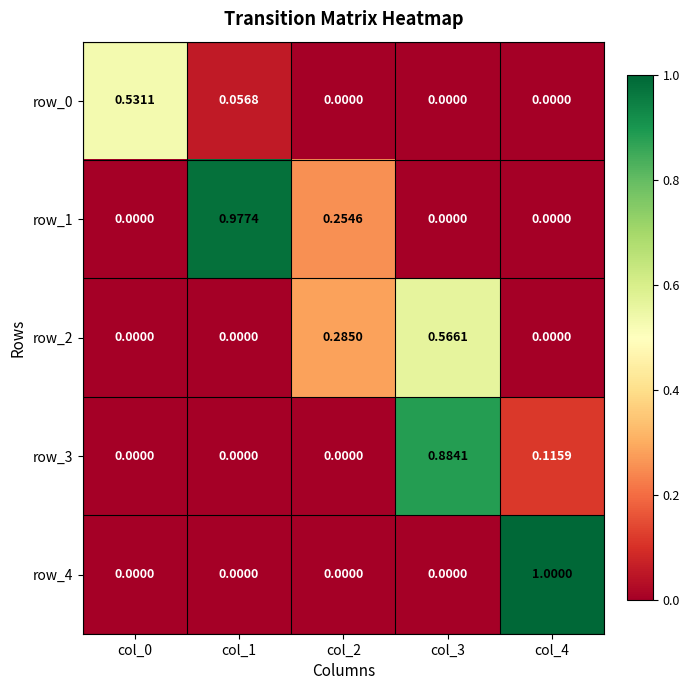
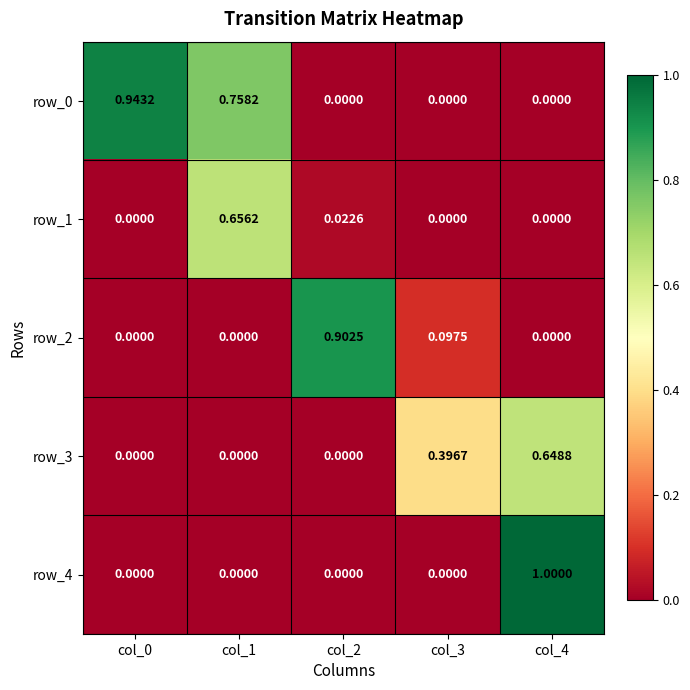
row_0, col_0: 0.5311 -> 0.9432
row_0, col_1: 0.0568 -> 0.7582
row_1, col_1: 0.9774 -> 0.6562
row_1, col_2: 0.2546 -> 0.0226
row_2, col_2: 0.2850 -> 0.9025
row_2, col_3: 0.5661 -> 0.0975
row_3, col_3: 0.8841 -> 0.3967
row_3, col_4: 0.1159 -> 0.6488
